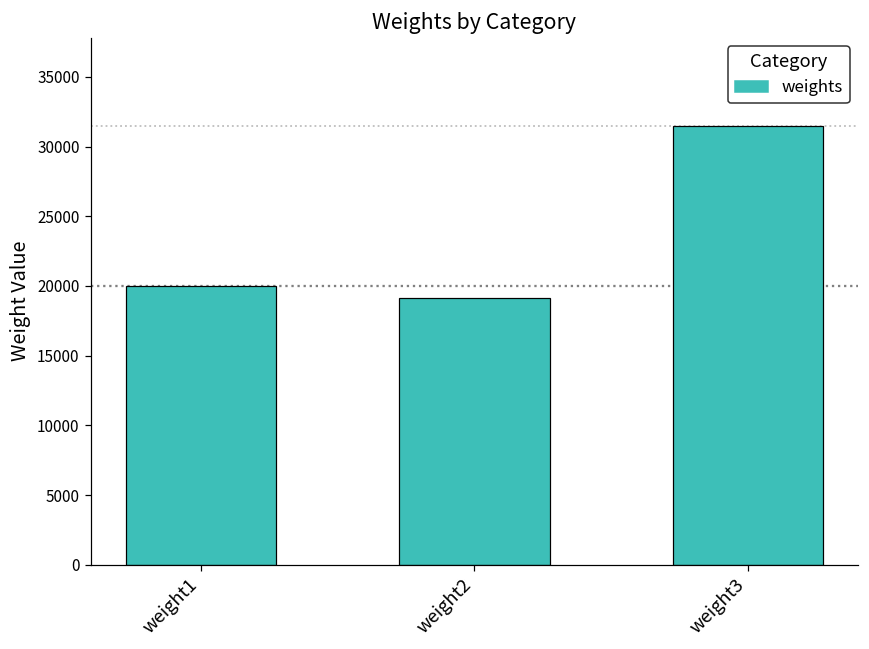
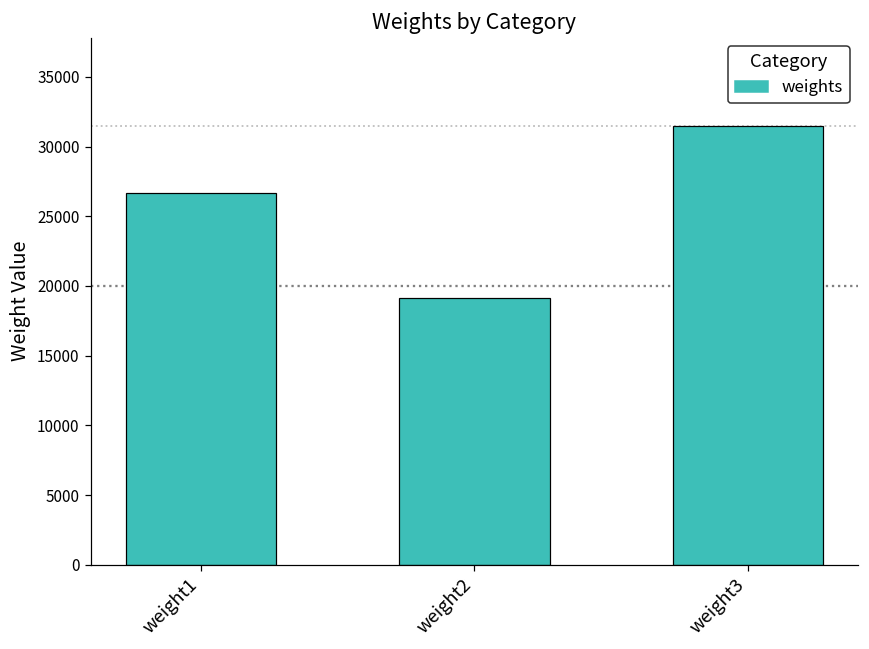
weight1: 20000 -> 26700
